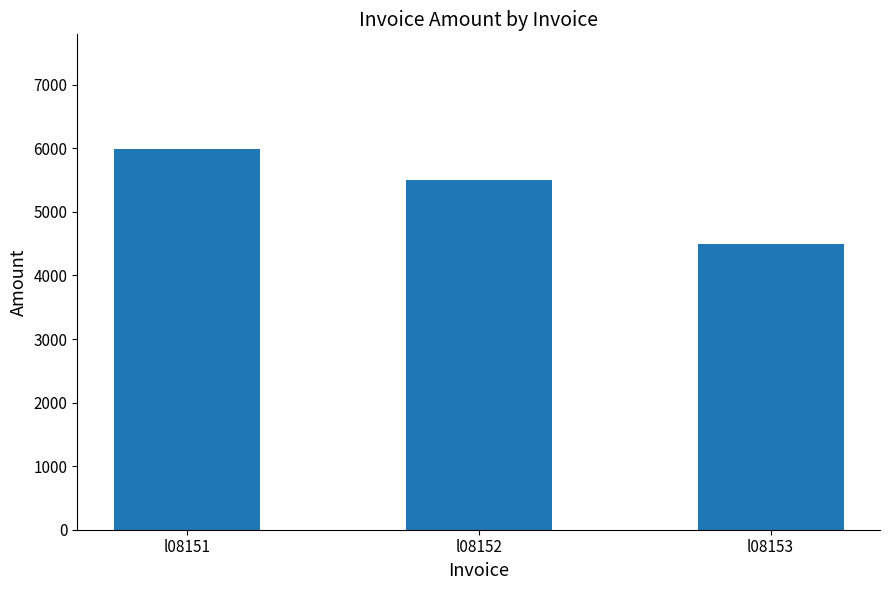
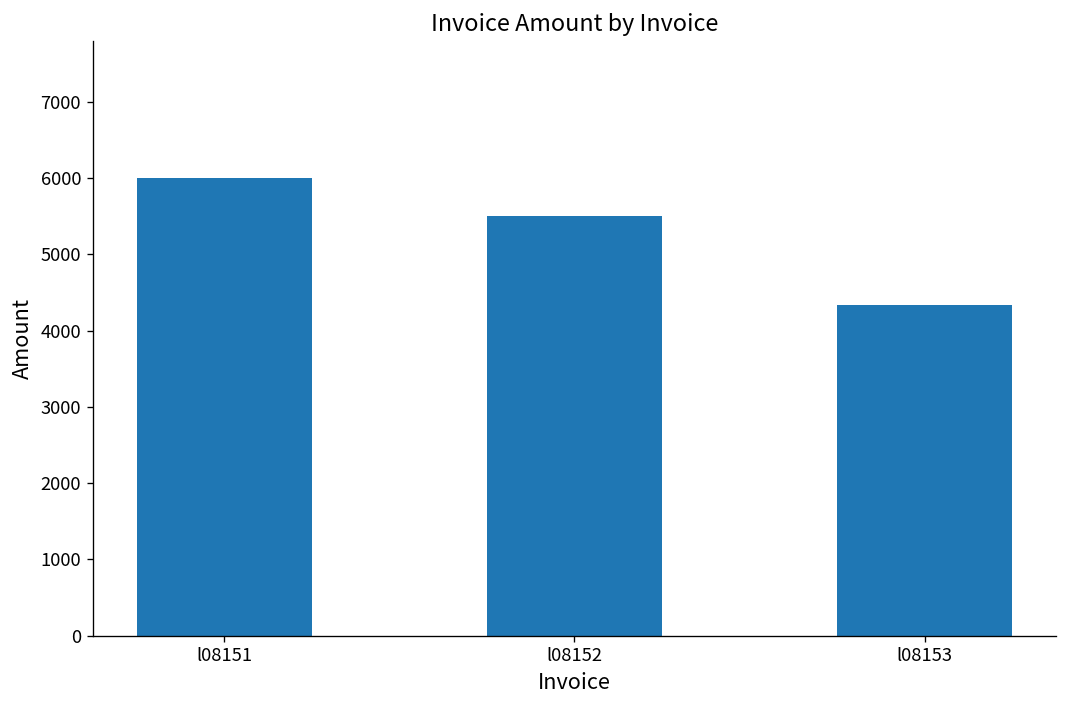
l08153: 4500 -> 4300
